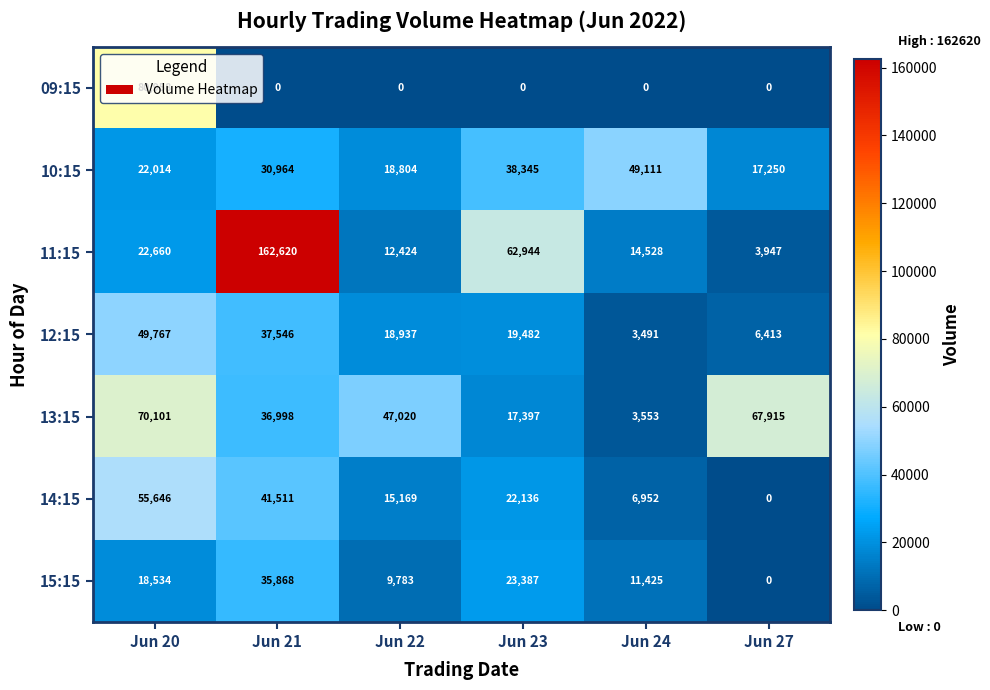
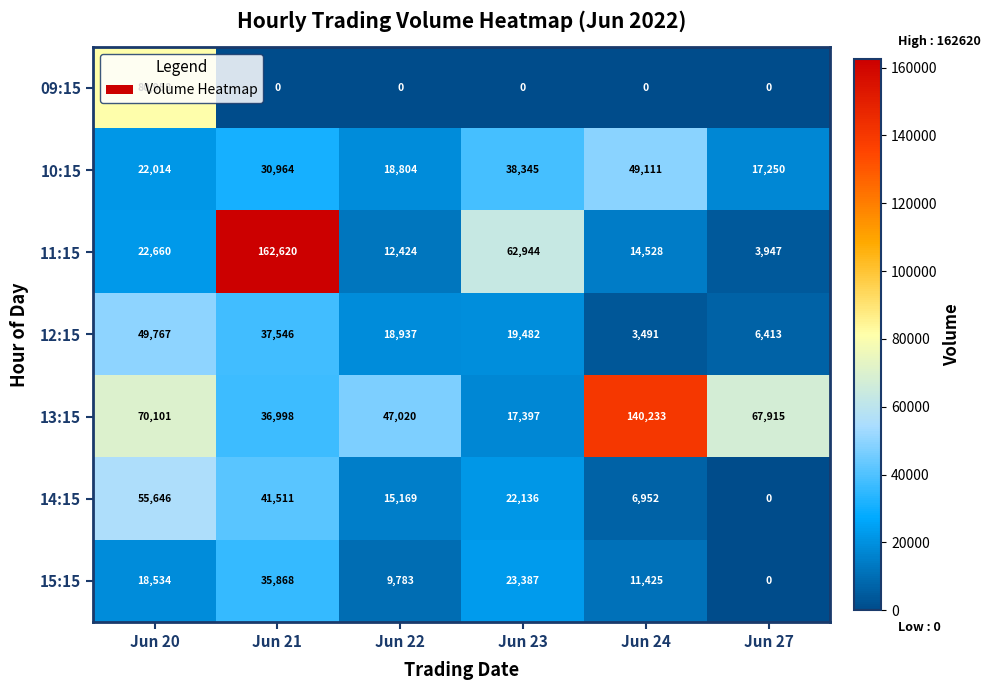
13:15, Jun 24: 3,553 -> 140,233
